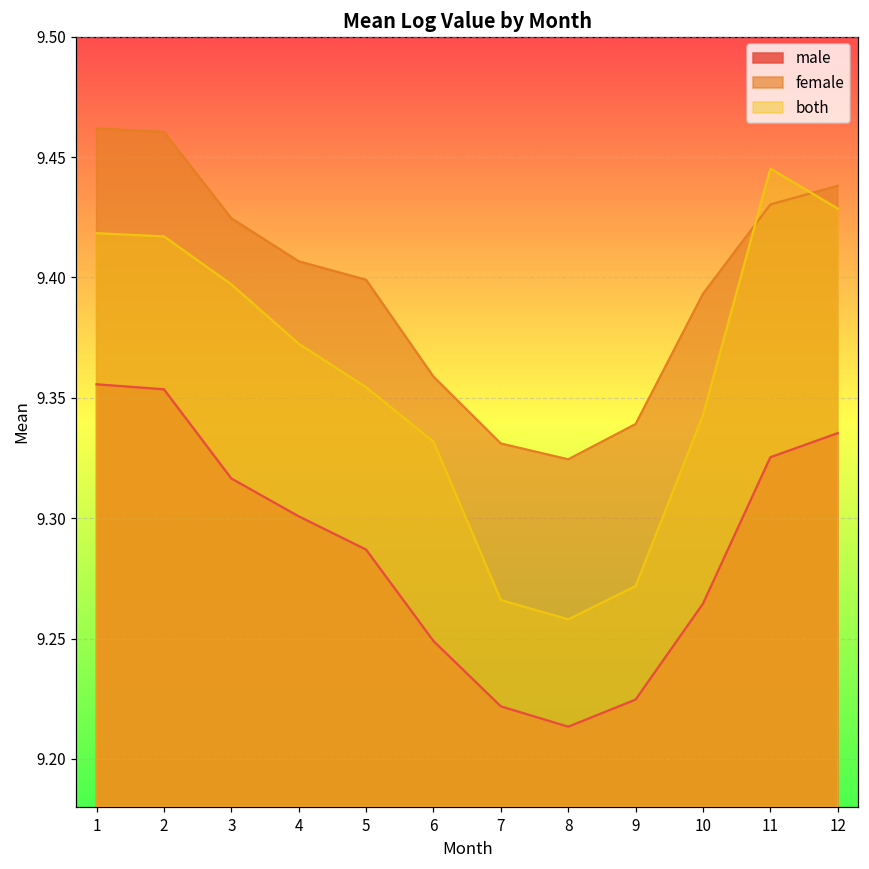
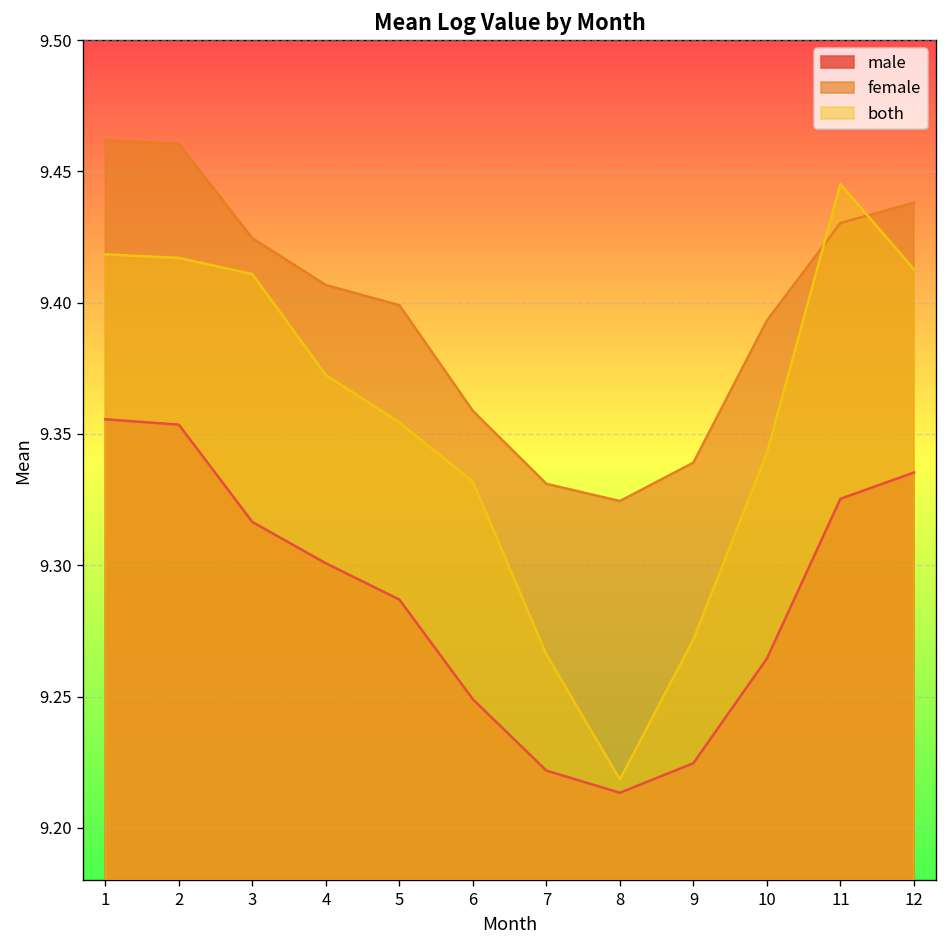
both, 3: 9.397 -> 9.411
both, 8: 9.258 -> 9.218
both, 12: 9.429 -> 9.413
